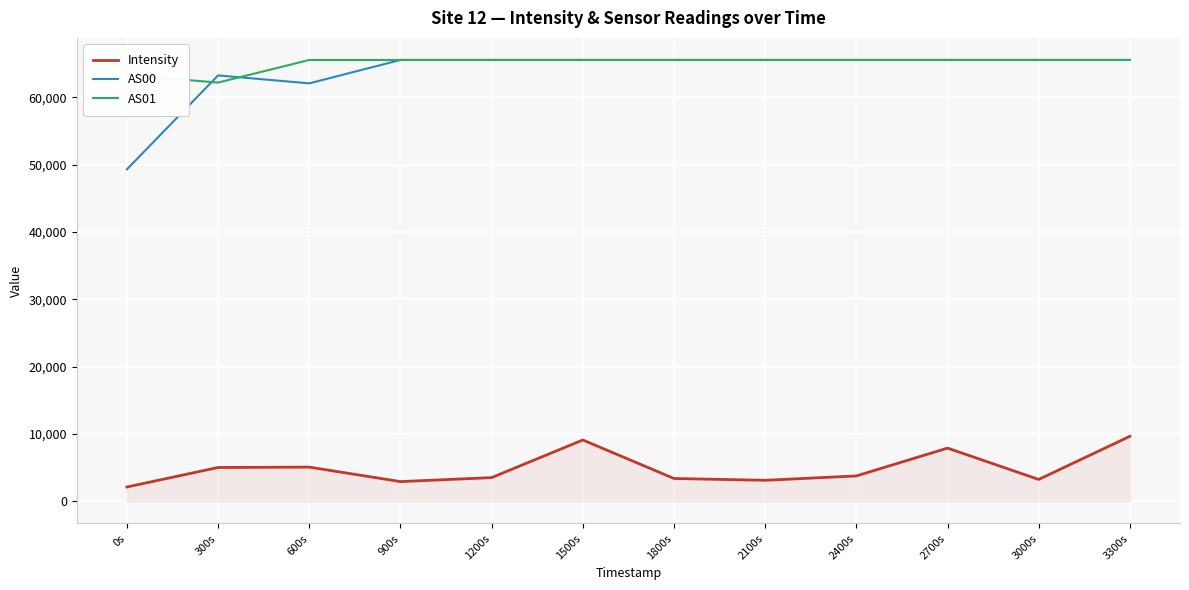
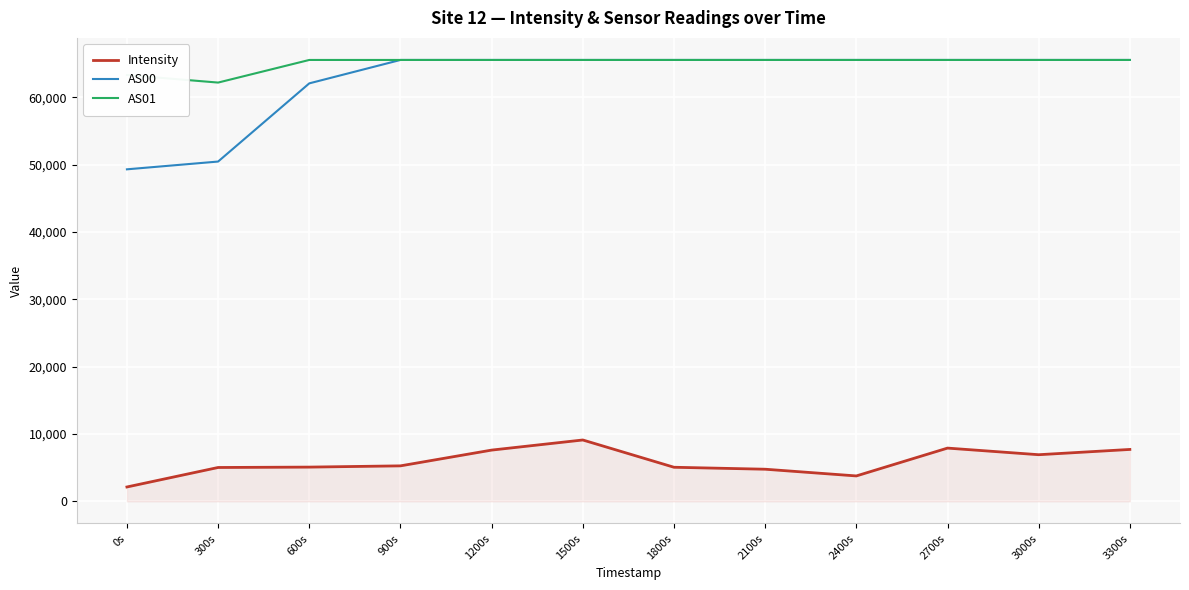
AS00, 300s: 63,000 -> 50,000
Intensity, 900s: 3,000 -> 5,000
Intensity, 1200s: 4,000 -> 8,000
Intensity, 1800s: 3,000 -> 5,000
Intensity, 2100s: 3,000 -> 5,000
Intensity, 3000s: 3,000 -> 7,000
Intensity, 3300s: 10,000 -> 8,000
